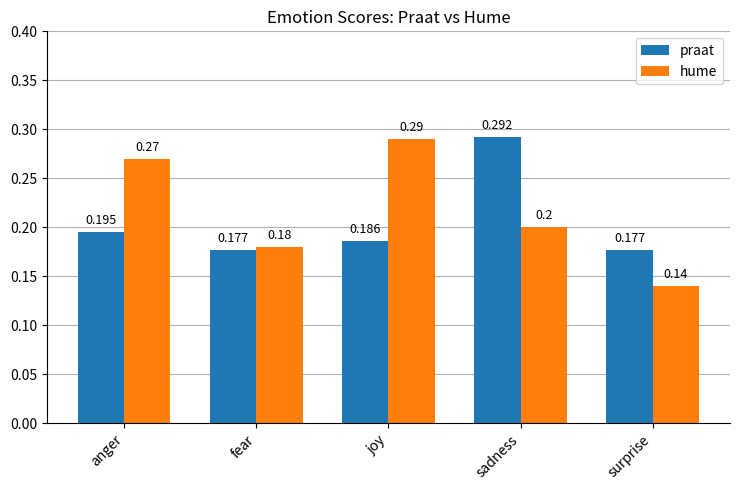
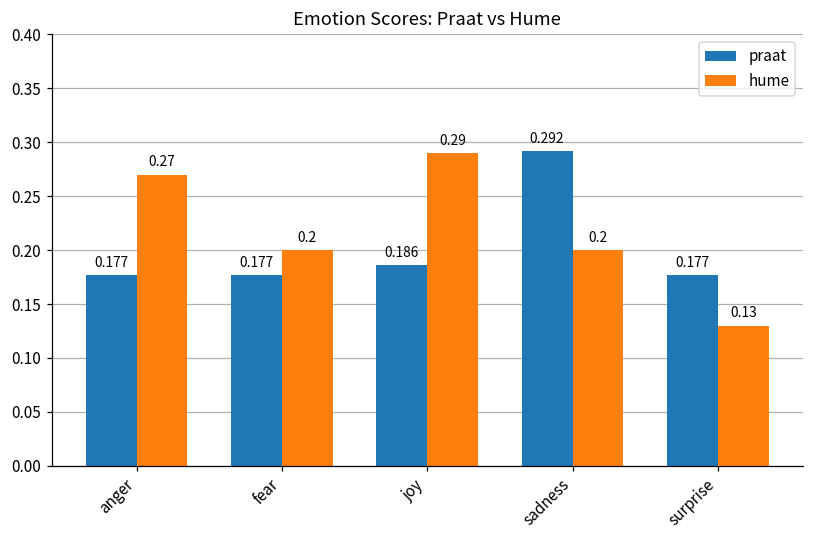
praat, anger: 0.195 -> 0.177
hume, fear: 0.18 -> 0.2
hume, surprise: 0.14 -> 0.13
